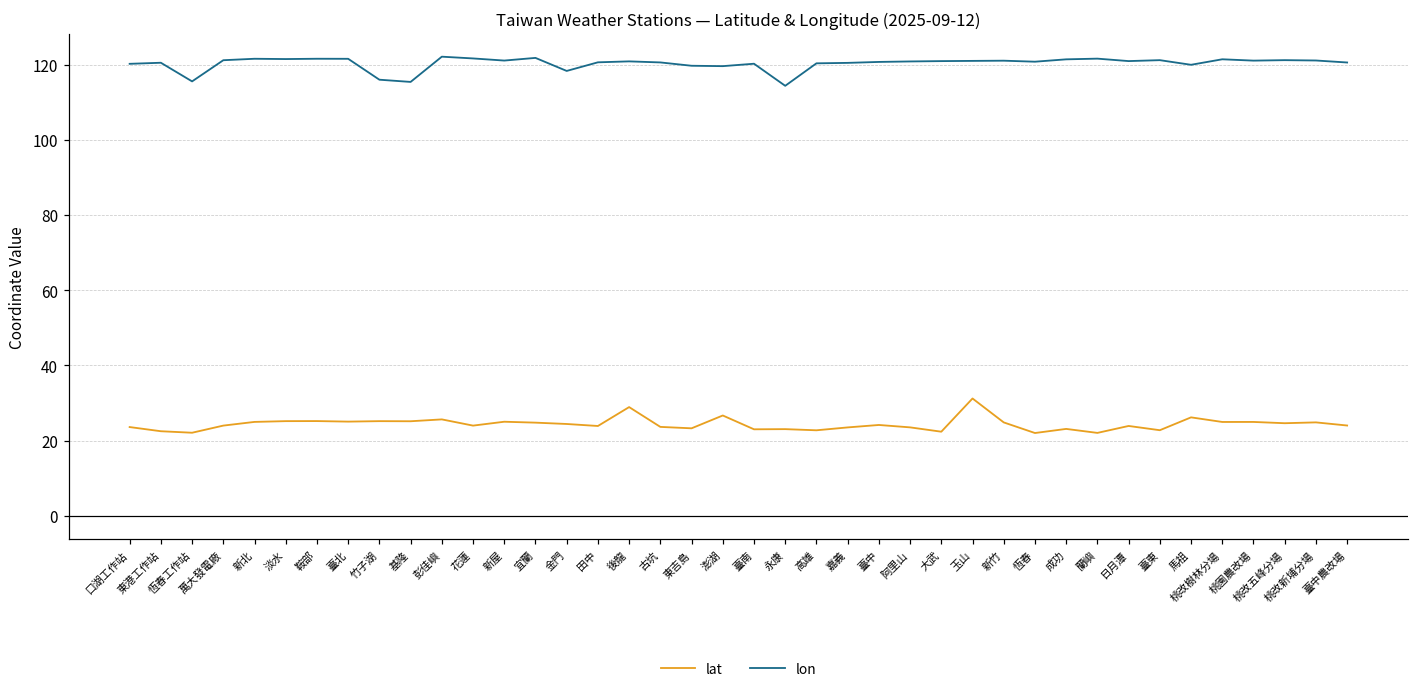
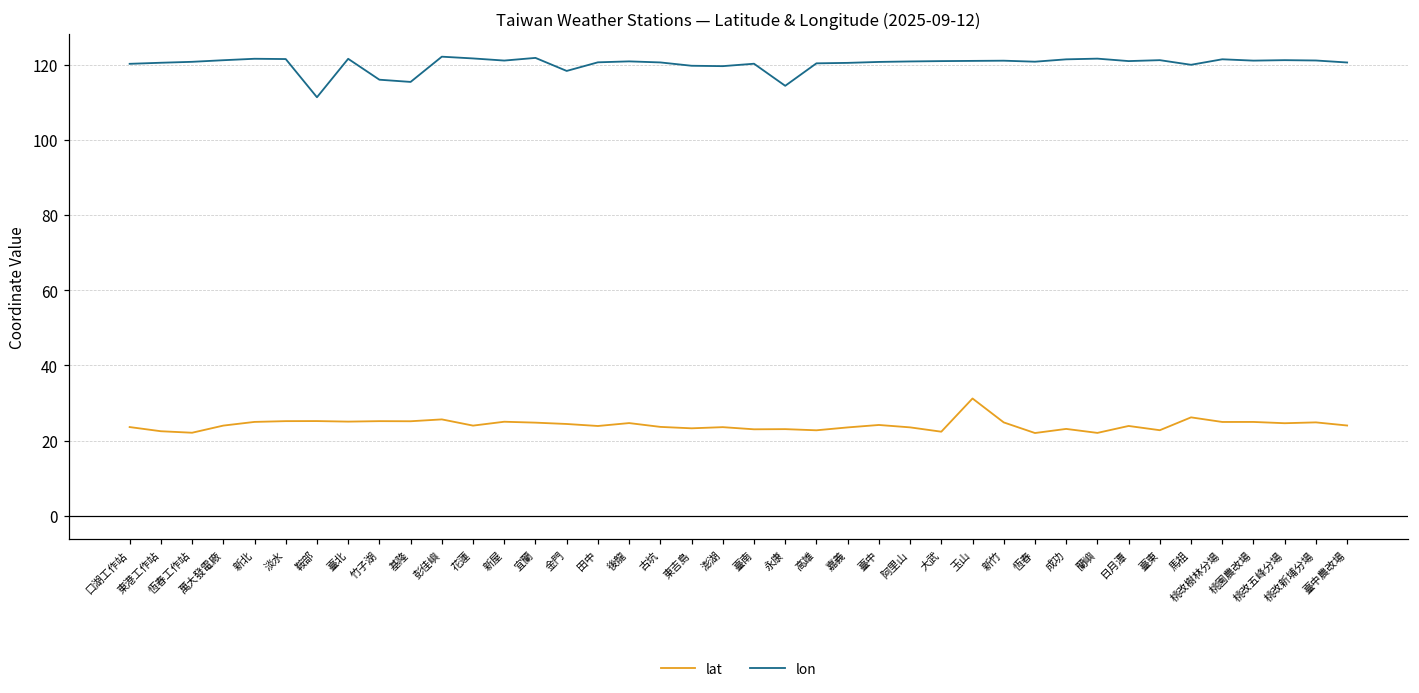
lon, 恆春工作站: 116 -> 121
lon, 鞍部: 122 -> 111
lat, 後龍: 29 -> 25
lat, 澎湖: 27 -> 24
